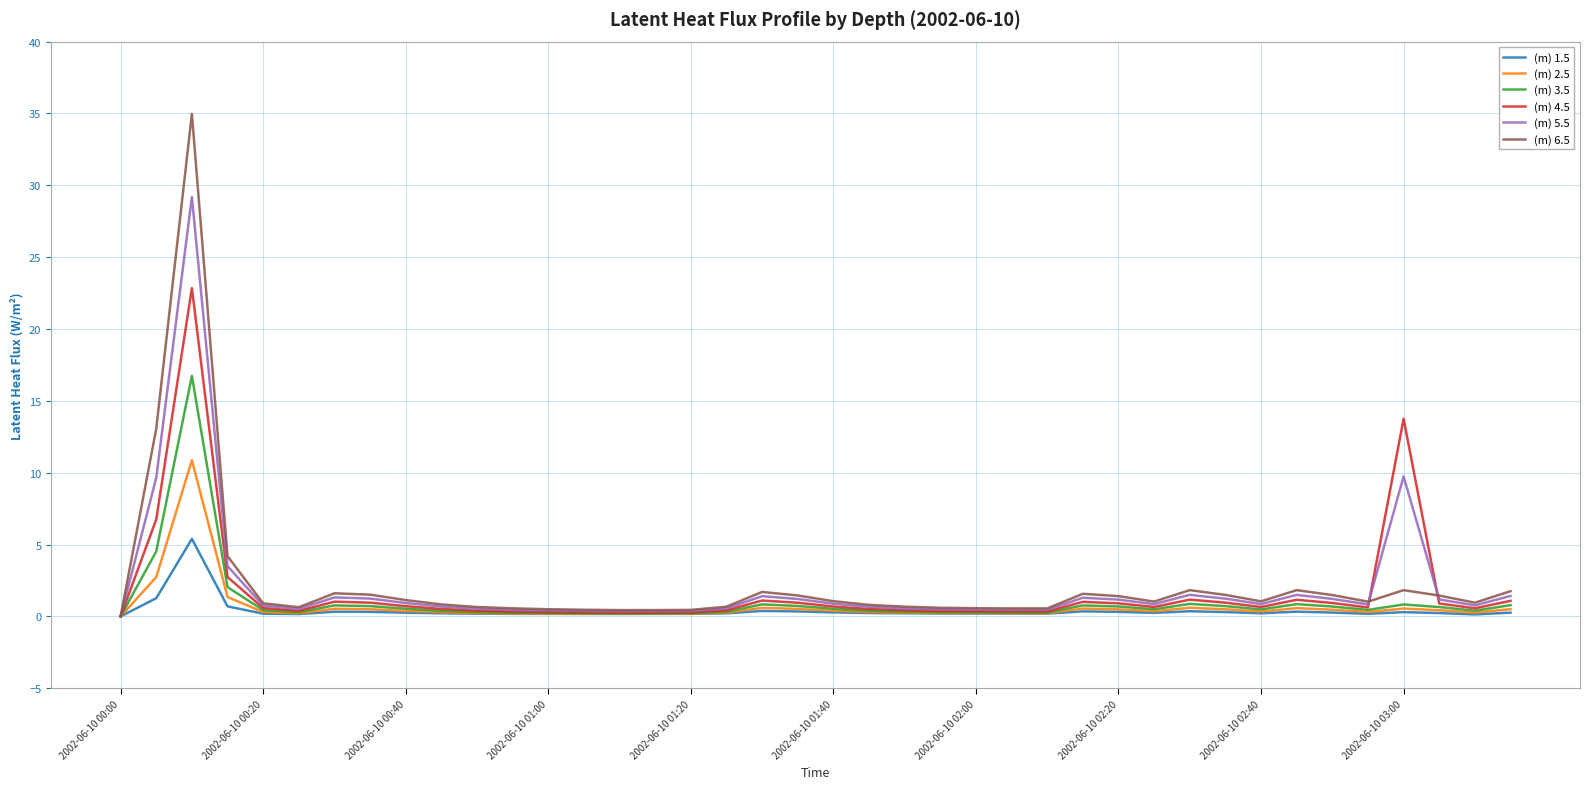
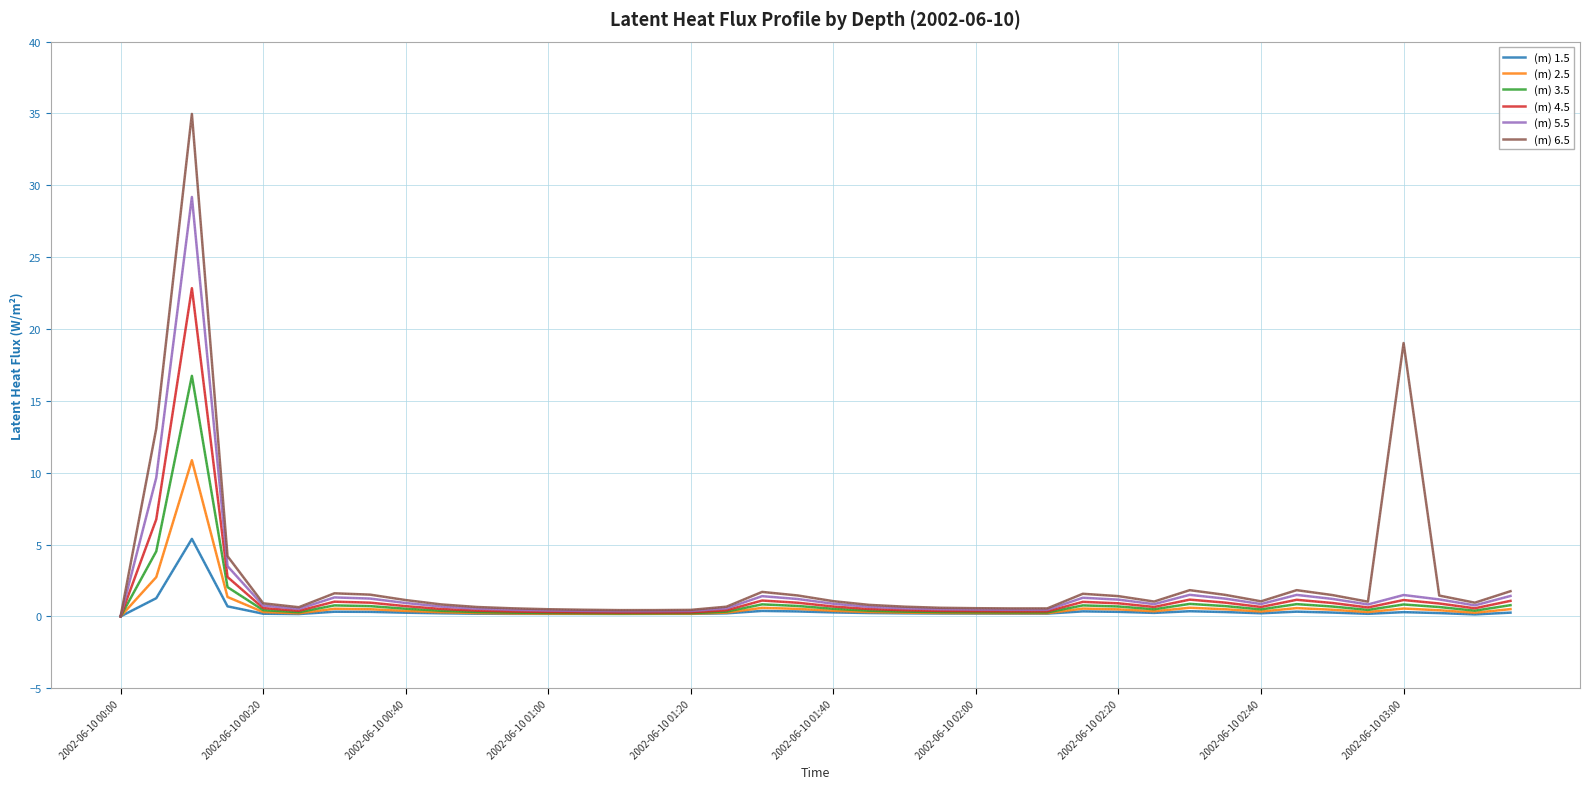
(m) 4.5, 2002-06-10 03:00: 13.8 -> 1.1
(m) 5.5, 2002-06-10 03:00: 9.7 -> 1.5
(m) 6.5, 2002-06-10 03:00: 1.8 -> 19.0
